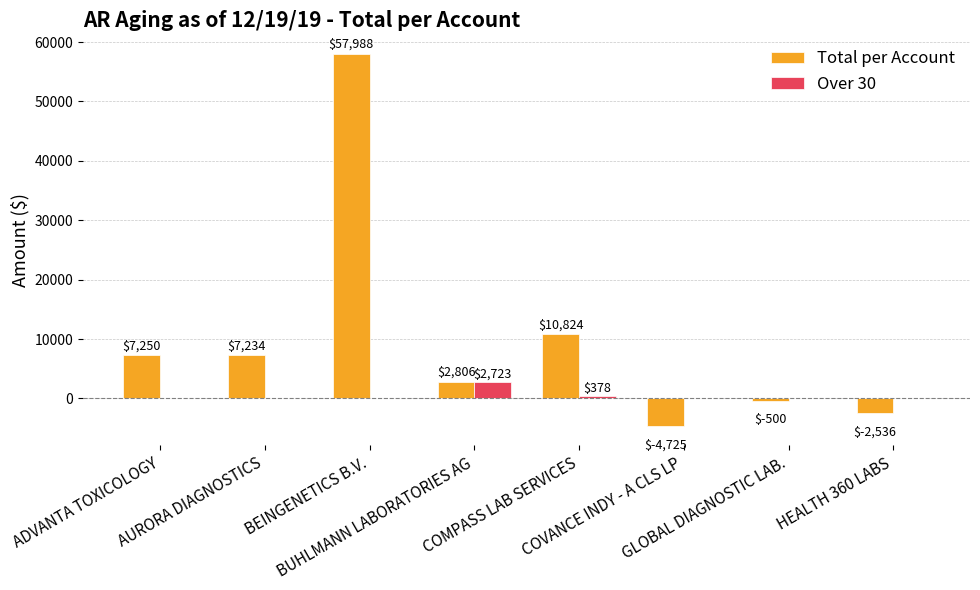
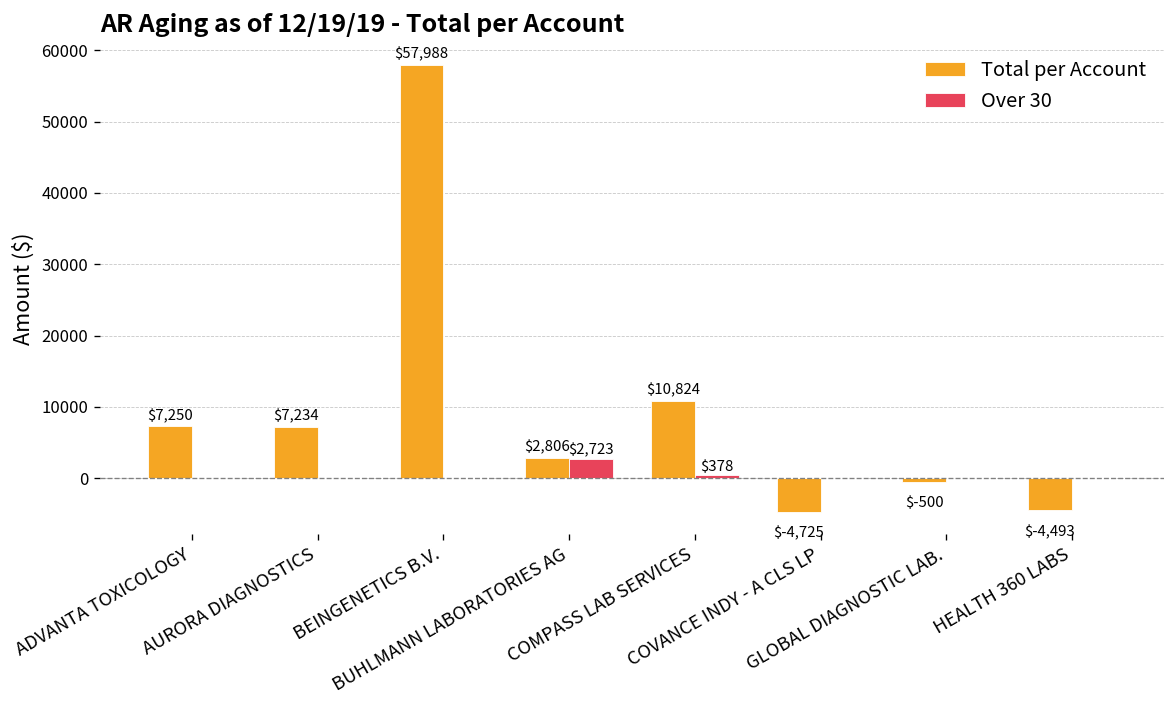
Total per Account, HEALTH 360 LABS: $-2,536 -> $-4,493
